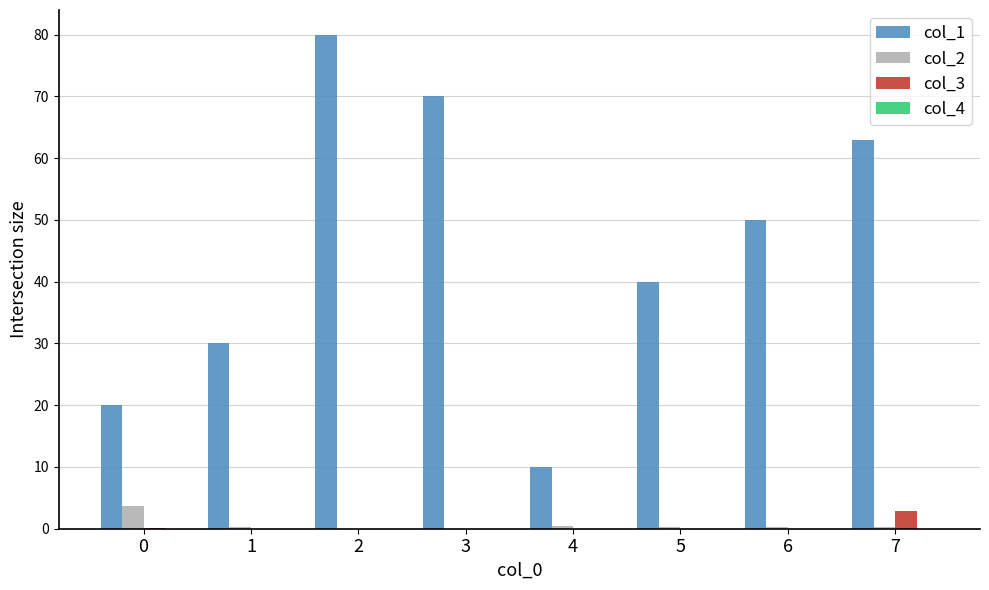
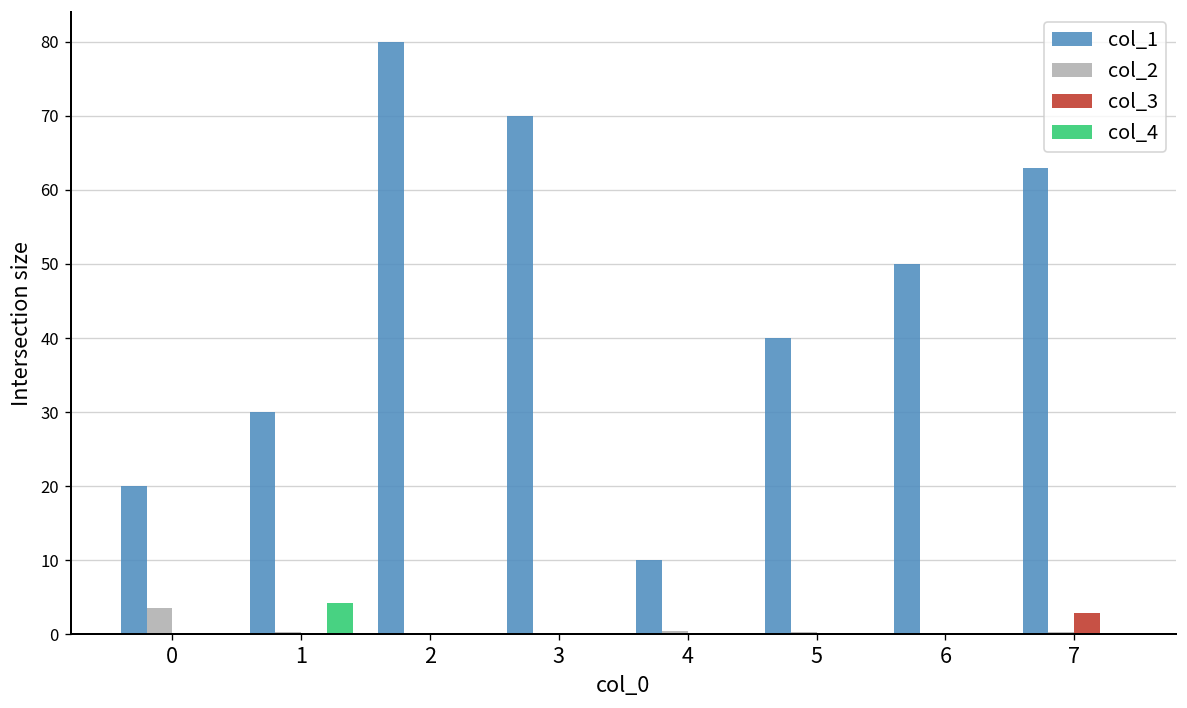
col_4, 1: 0 -> 4
